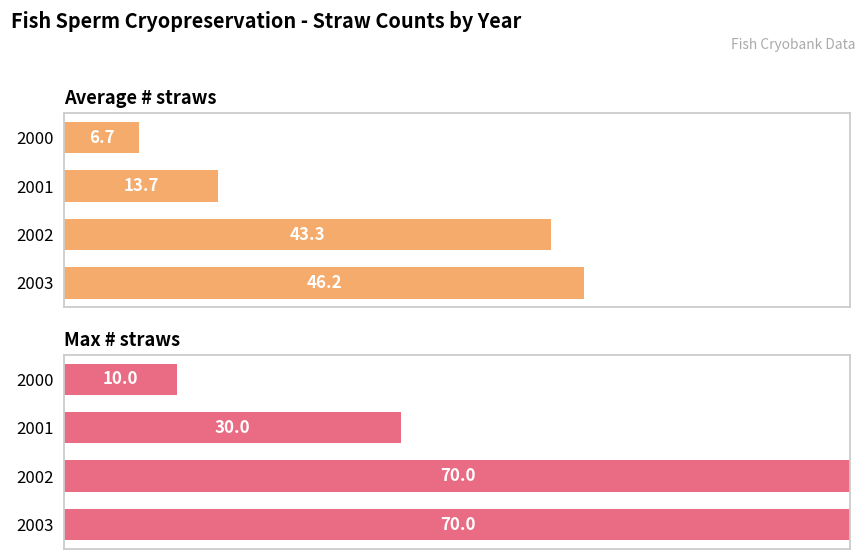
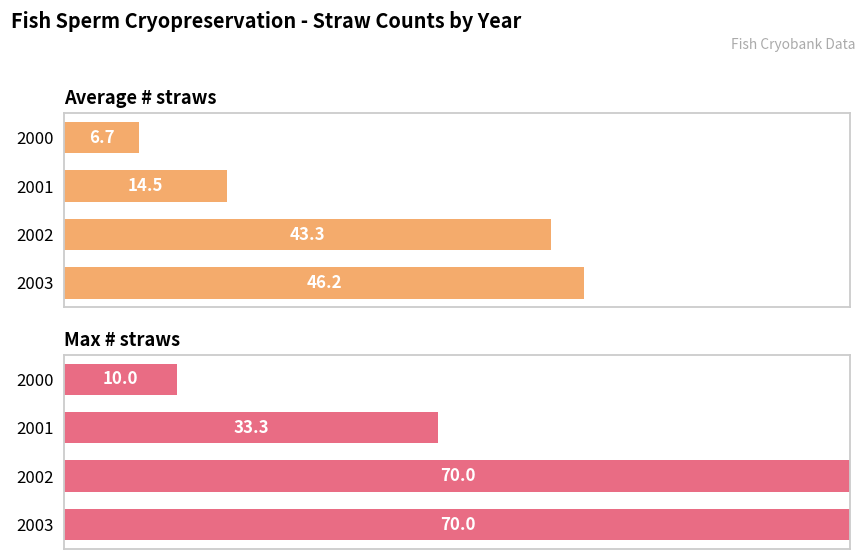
Average # straws, 2001: 13.7 -> 14.5
Max # straws, 2001: 30.0 -> 33.3
